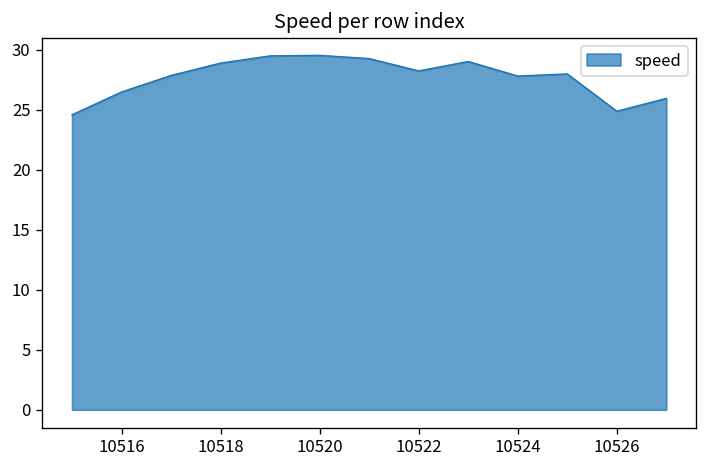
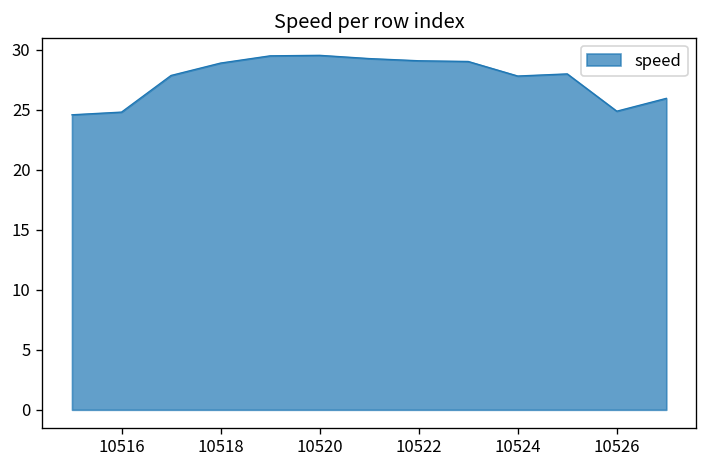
10516: 26.5 -> 24.8
10522: 28.2 -> 29.1
